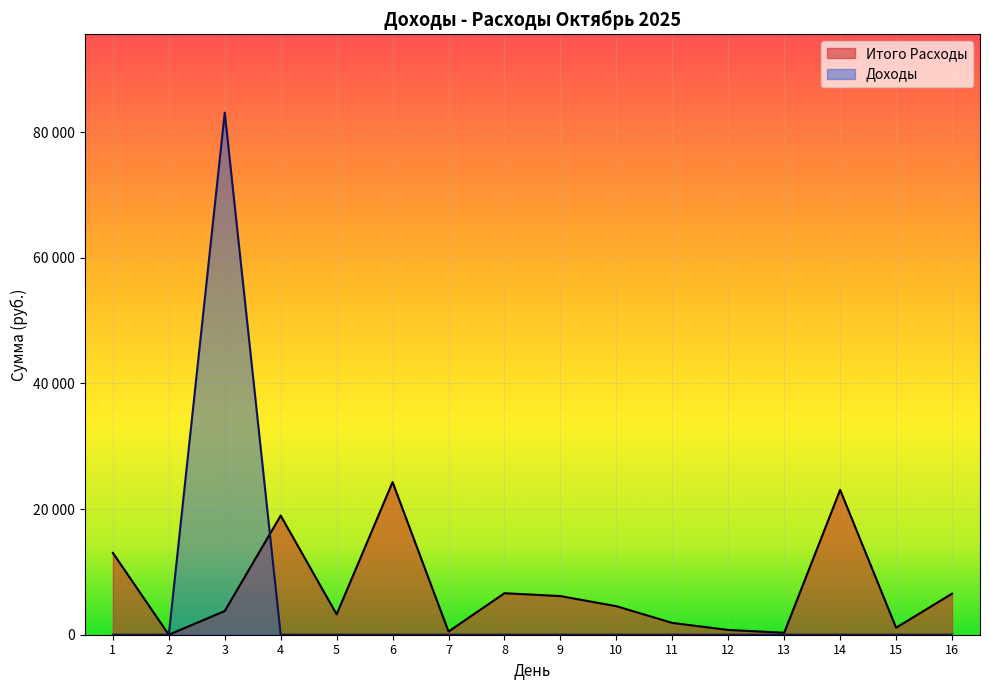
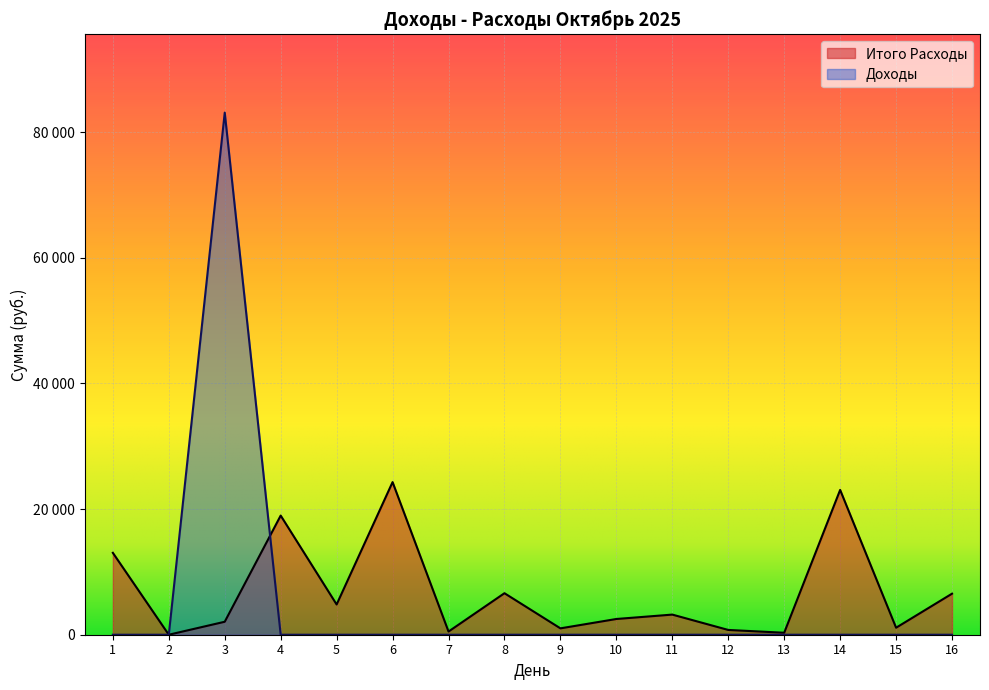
Итого Расходы, 3: 4000 -> 2000
Итого Расходы, 5: 3000 -> 5000
Итого Расходы, 9: 6000 -> 1000
Итого Расходы, 10: 5000 -> 3000
Итого Расходы, 11: 2000 -> 3000
